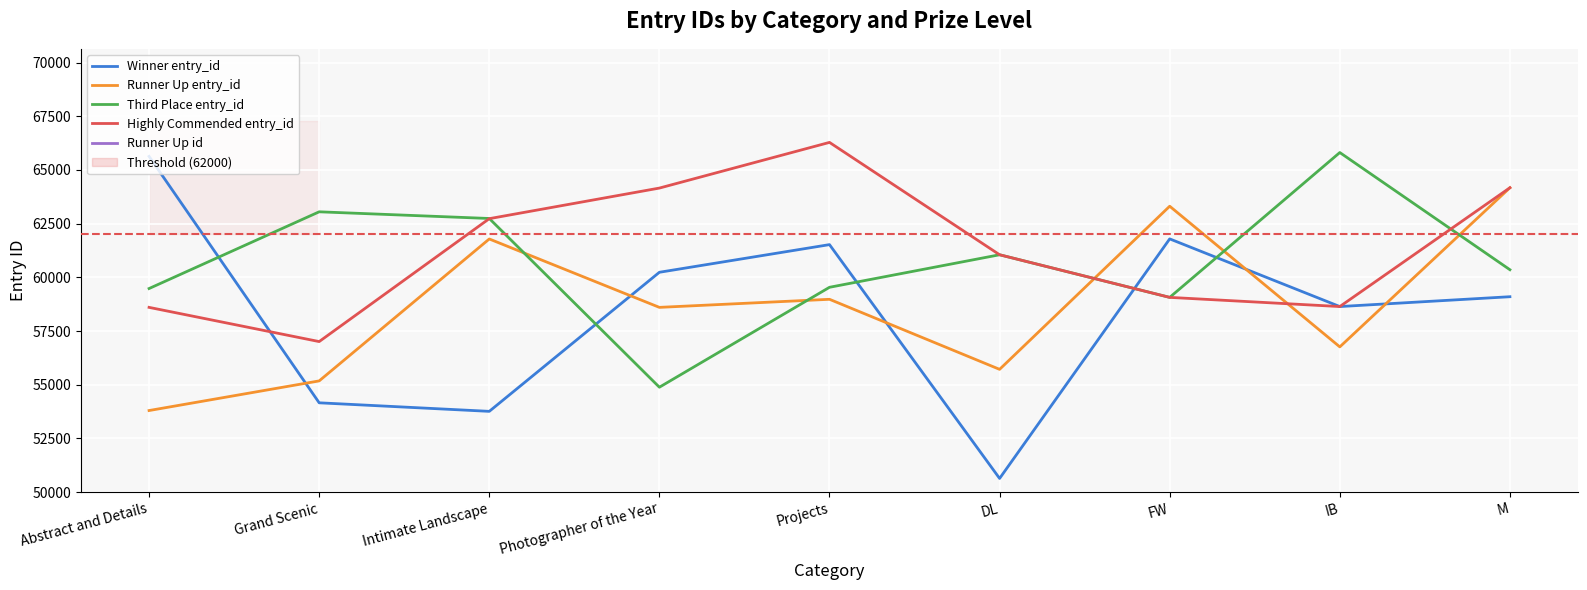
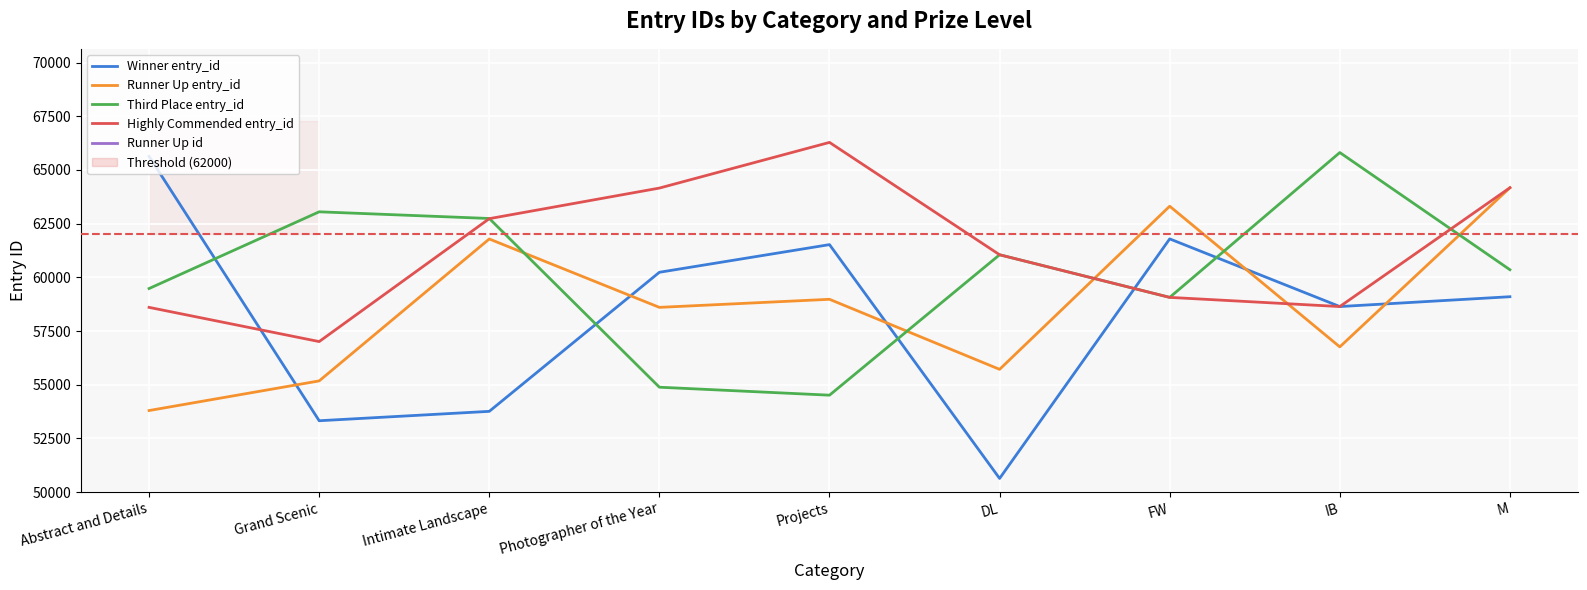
Winner entry_id, Grand Scenic: 54200 -> 53300
Third Place entry_id, Projects: 59500 -> 54500
